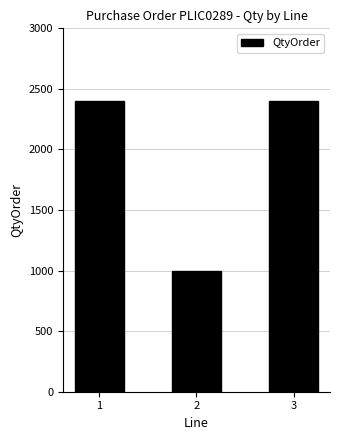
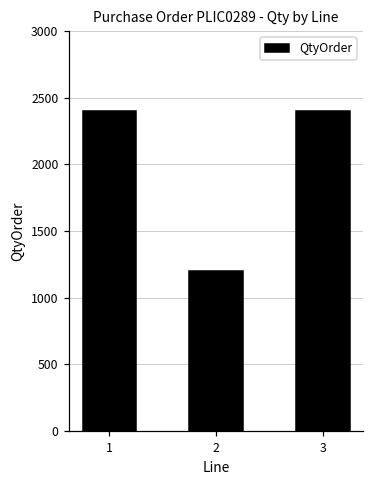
2: 1000 -> 1200
